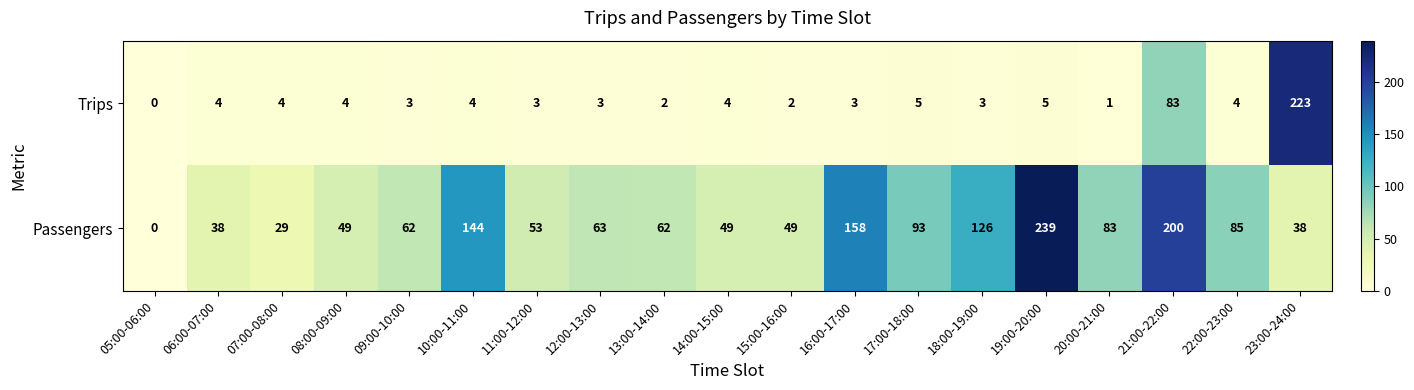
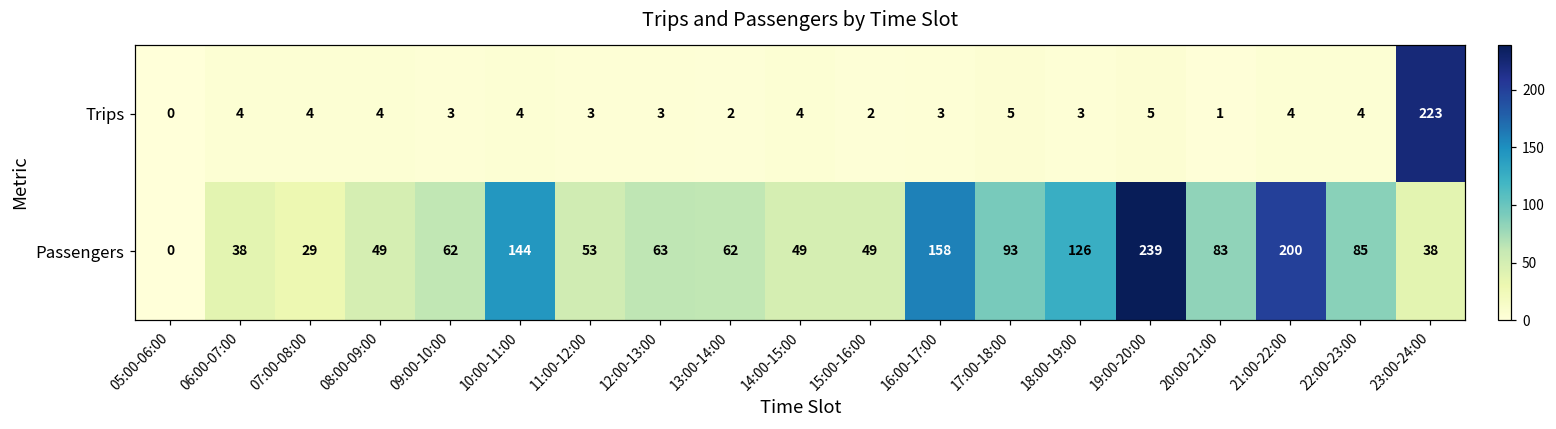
Trips, 21:00-22:00: 83 -> 4
